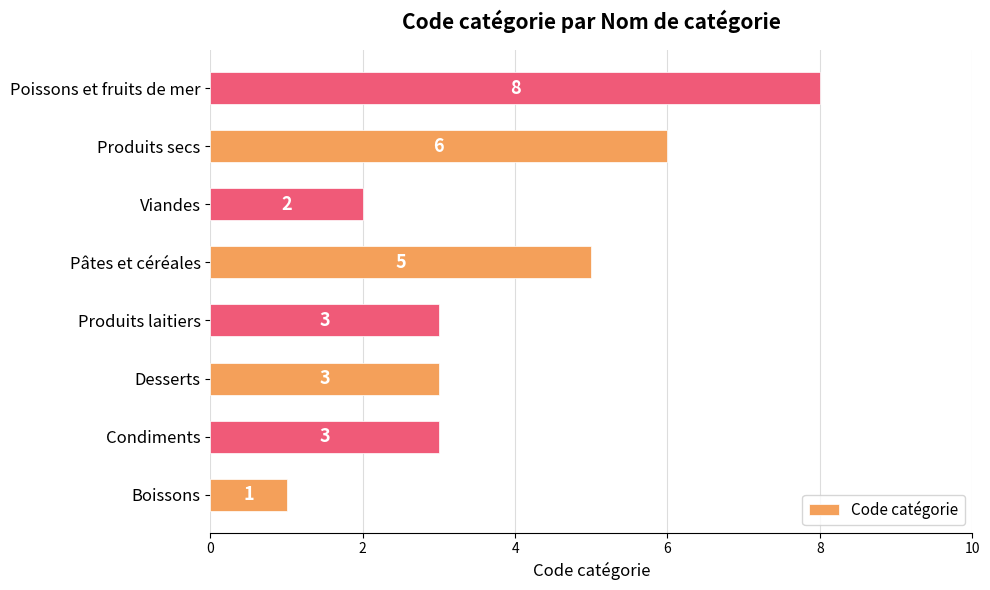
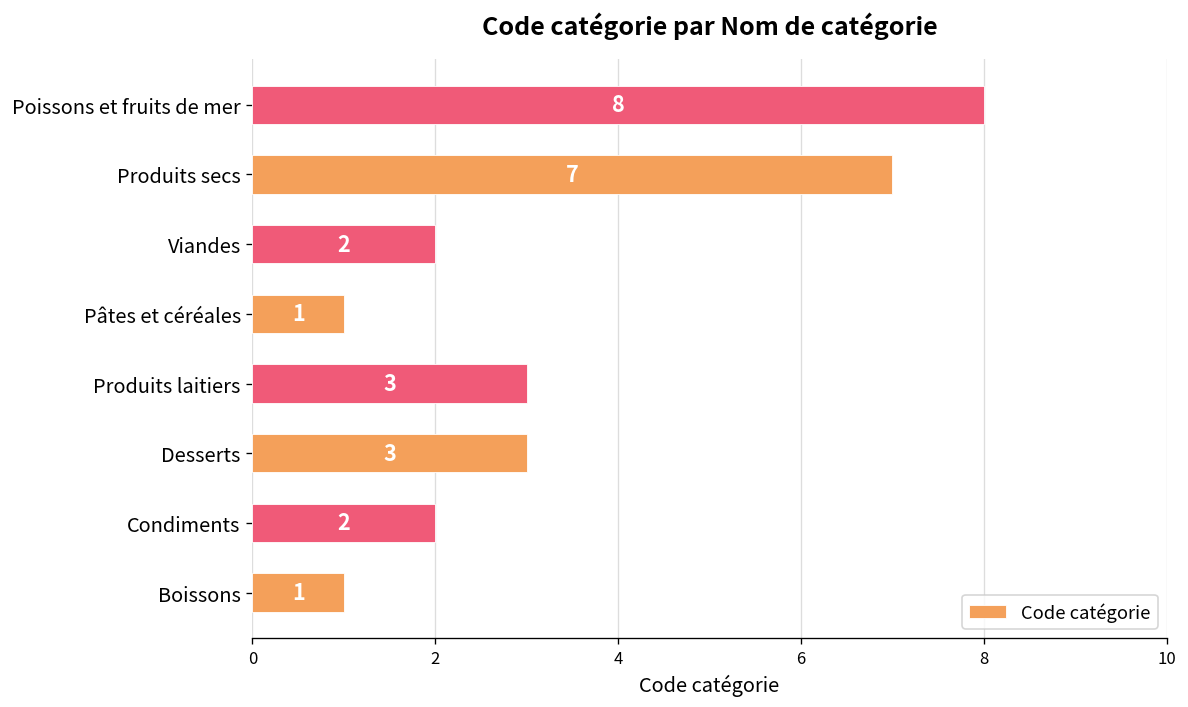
Produits secs: 6 -> 7
Pâtes et céréales: 5 -> 1
Condiments: 3 -> 2
